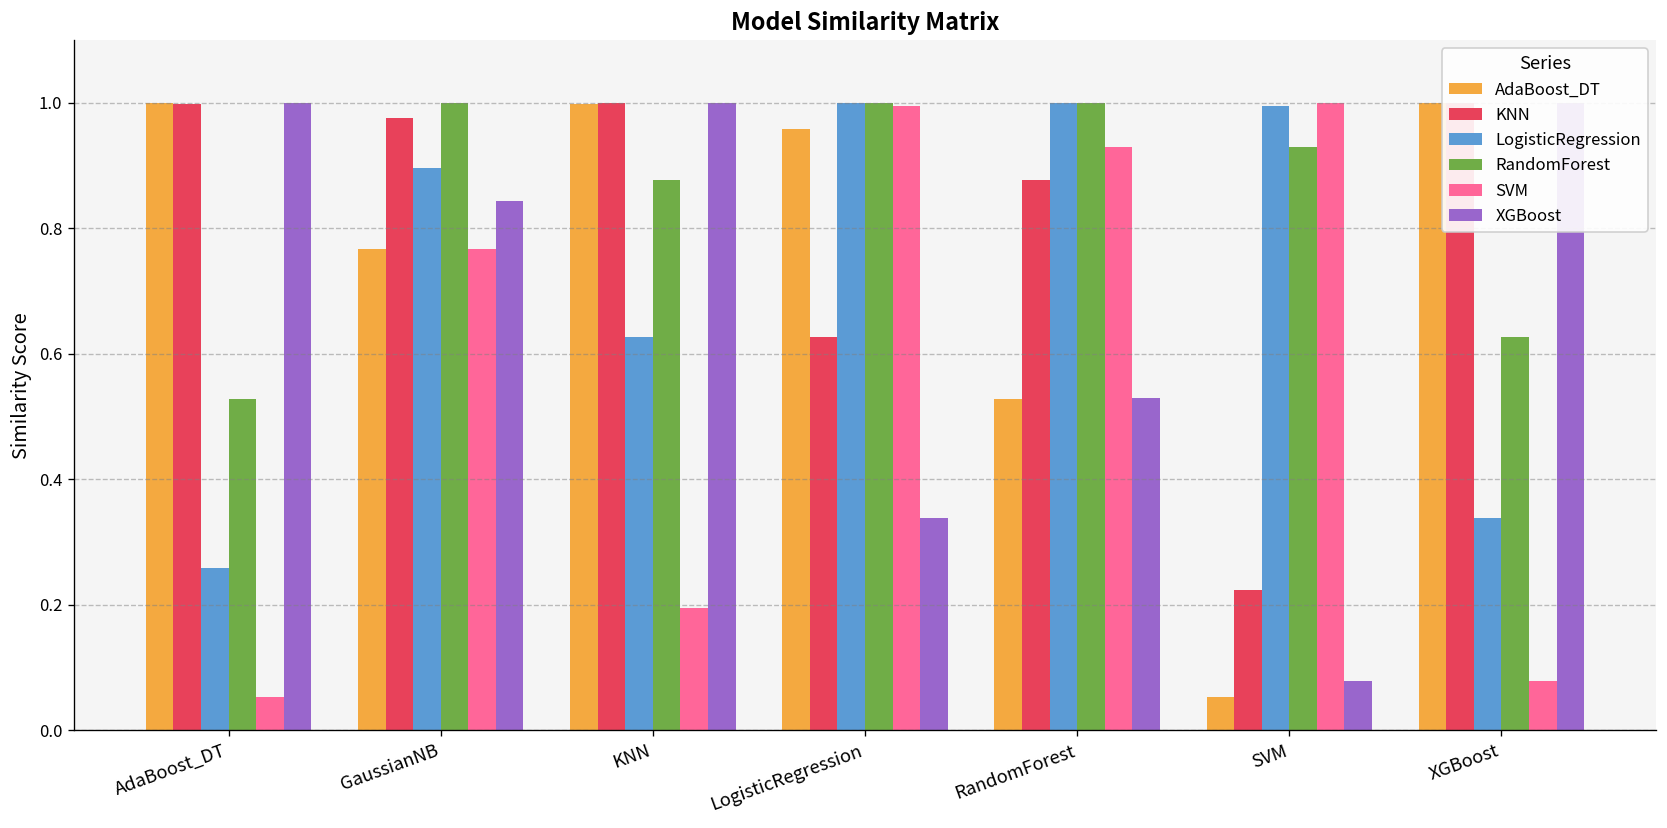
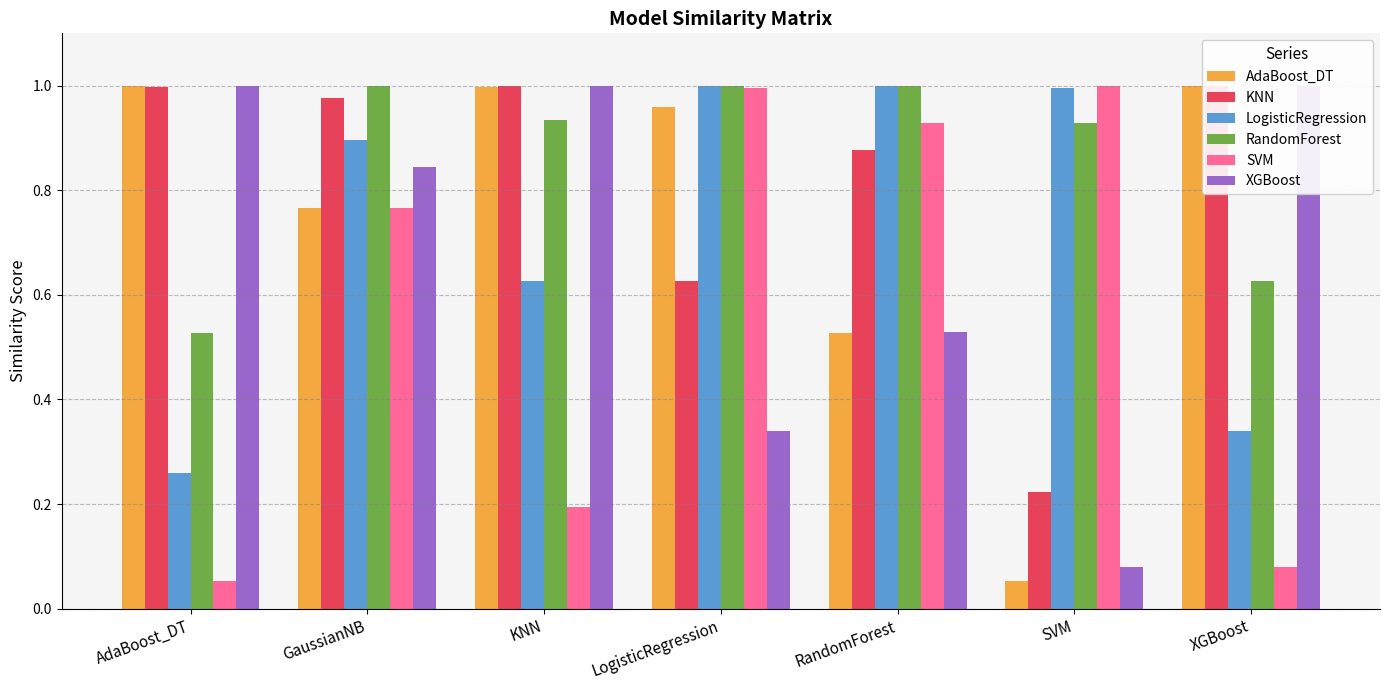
RandomForest, KNN: 0.88 -> 0.94
